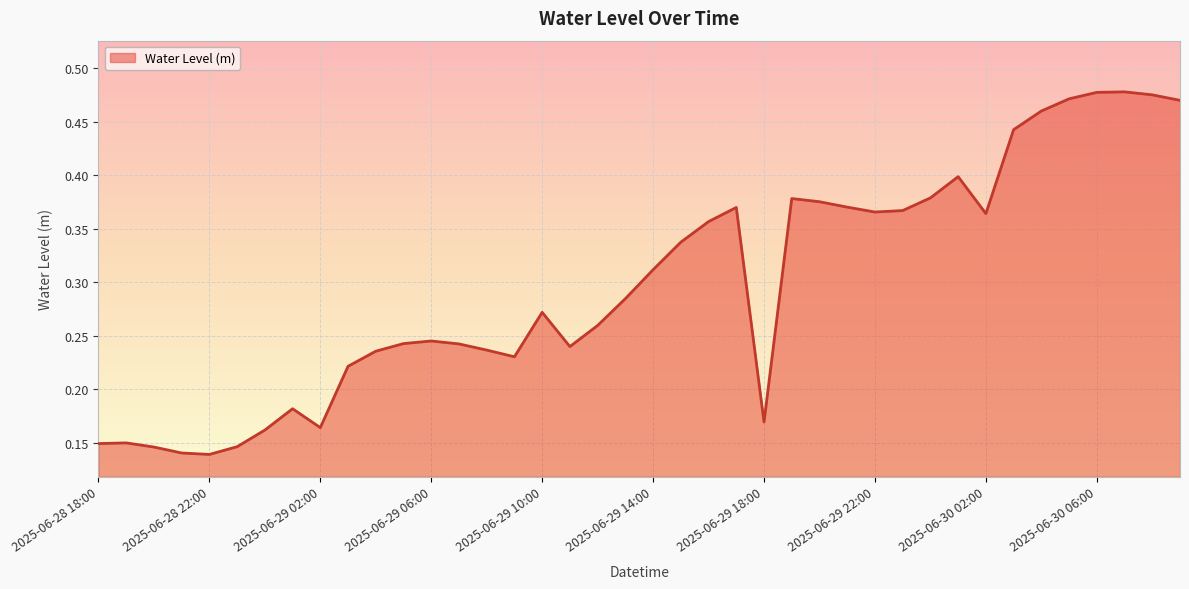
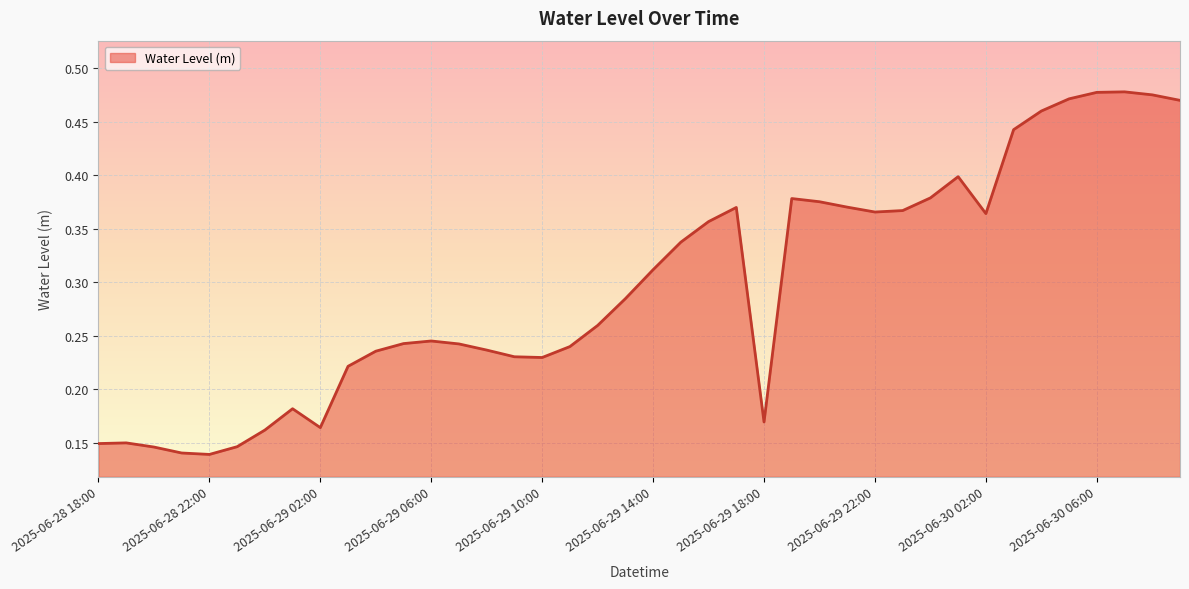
2025-06-29 10:00: 0.272 -> 0.230
